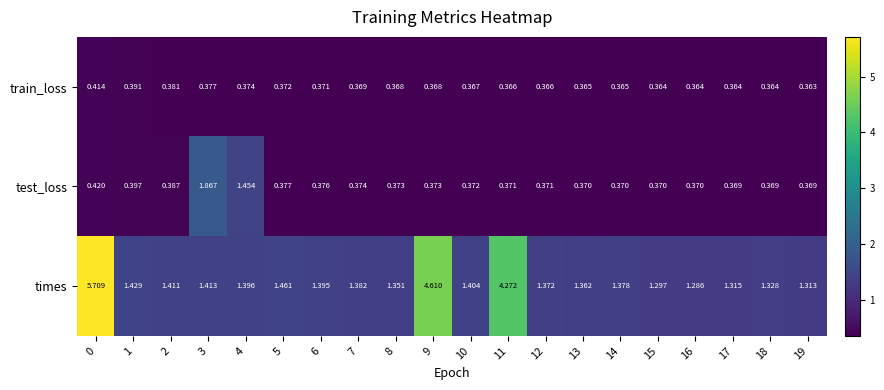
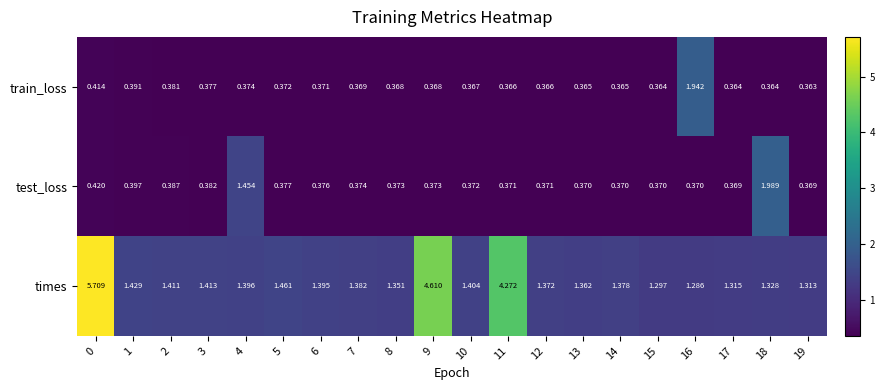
train_loss, 16: 0.364 -> 1.942
test_loss, 3: 1.867 -> 0.382
test_loss, 18: 0.369 -> 1.989
